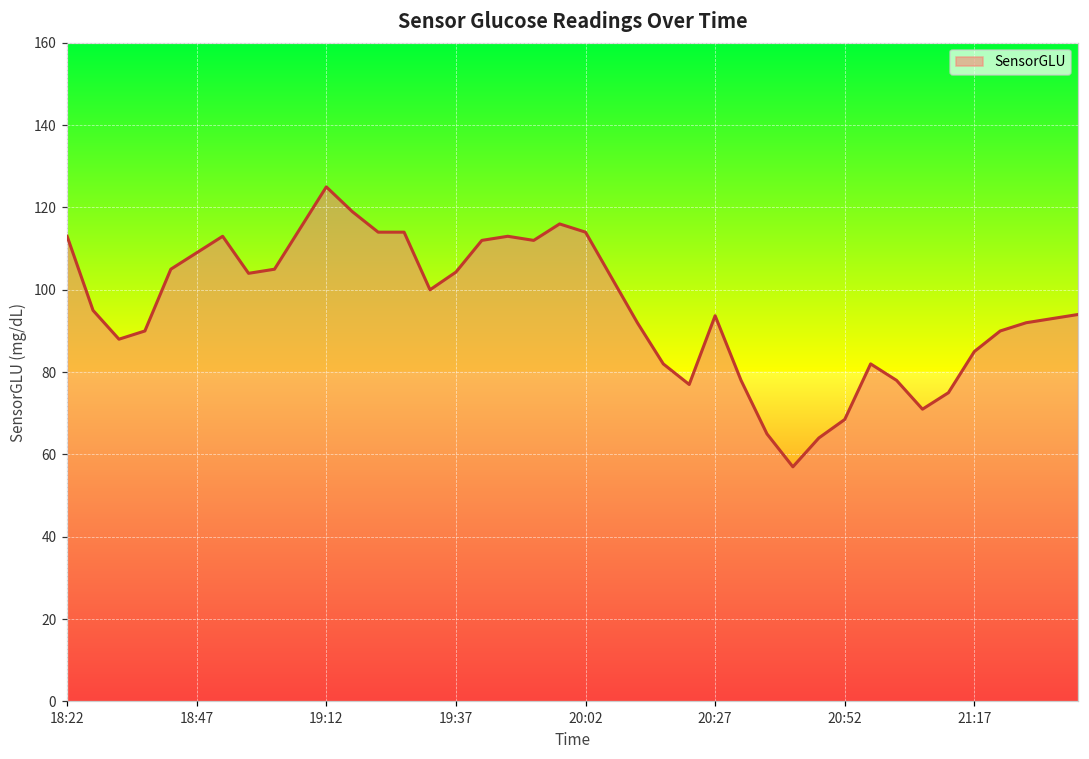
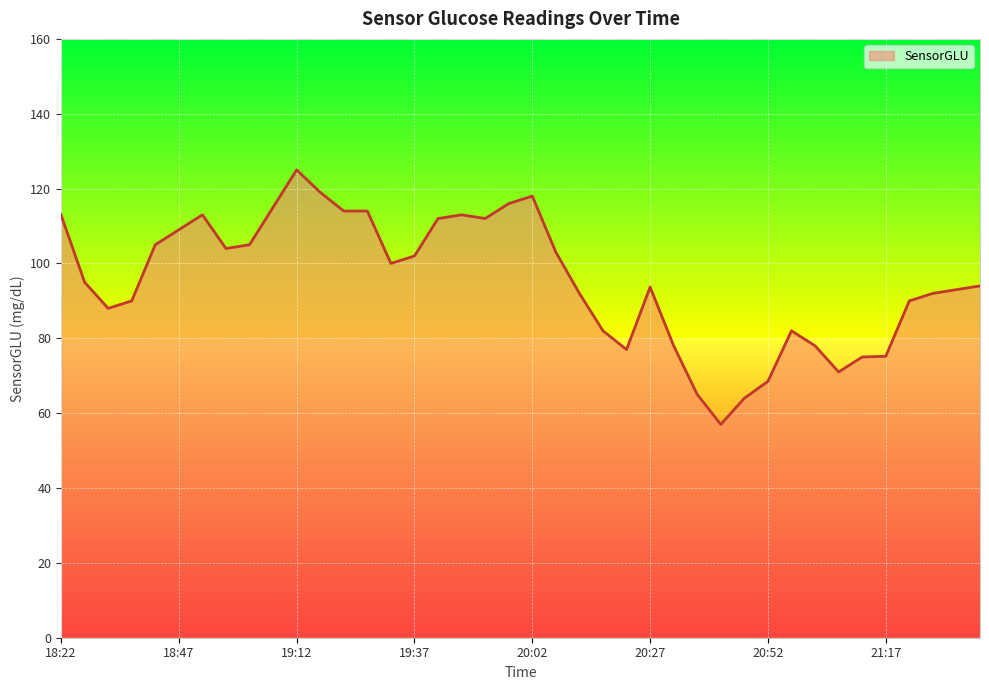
19:37: 104 -> 102
20:02: 114 -> 118
21:17: 85 -> 75
